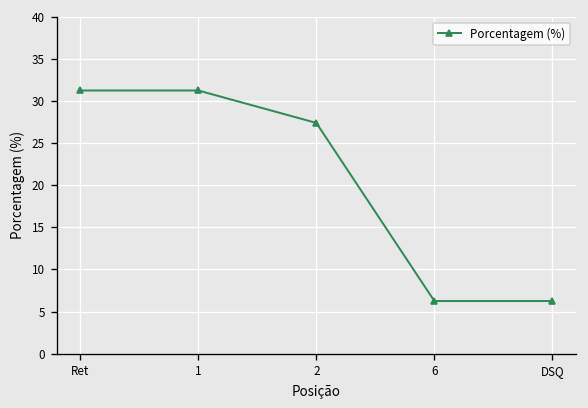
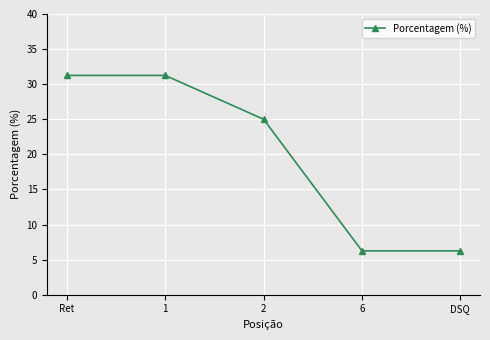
2: 27 -> 25
